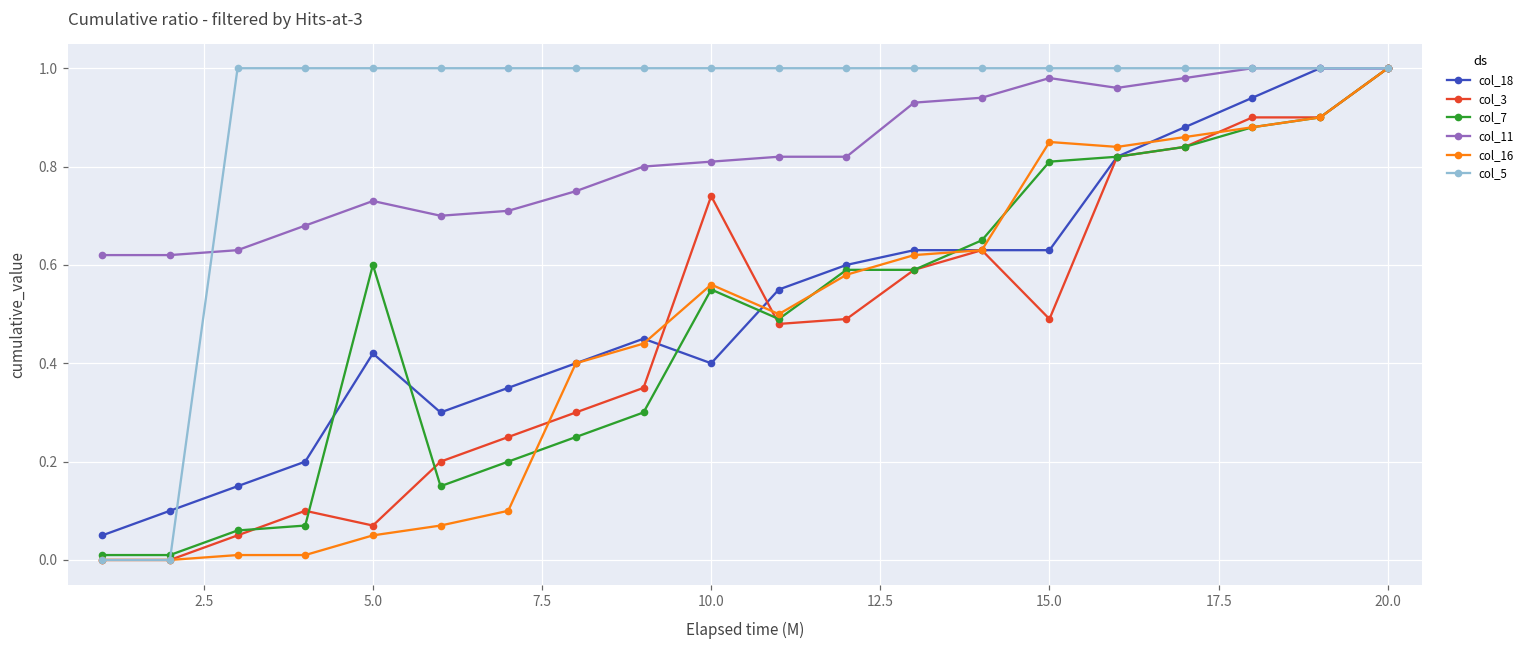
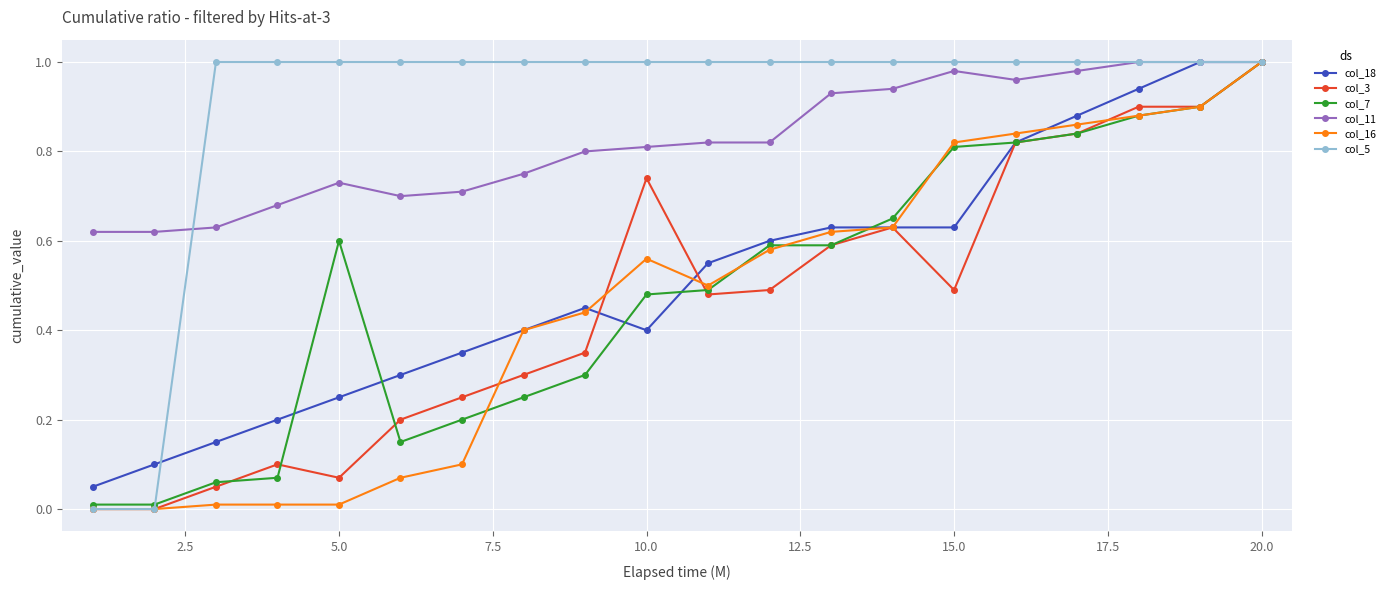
col_18, 5.0: 0.42 -> 0.25
col_16, 5.0: 0.05 -> 0.01
col_7, 10.0: 0.55 -> 0.48
col_16, 15.0: 0.85 -> 0.82
